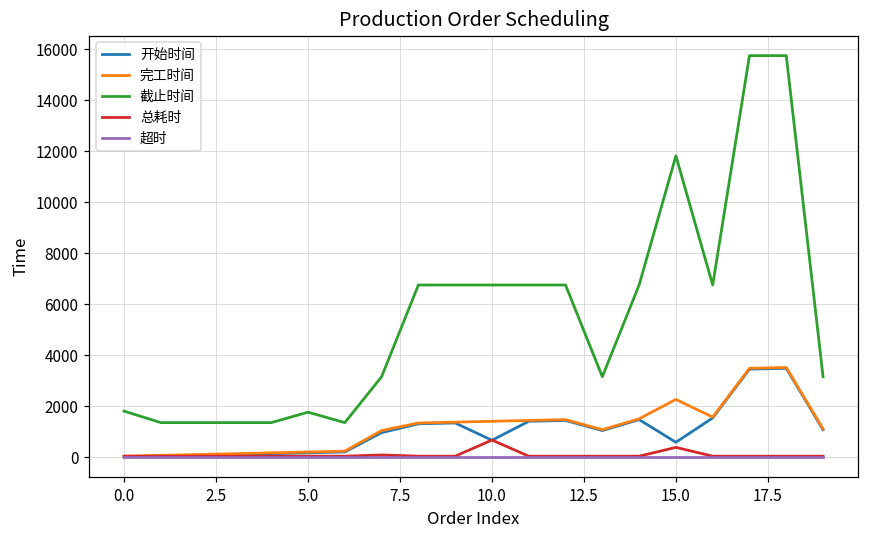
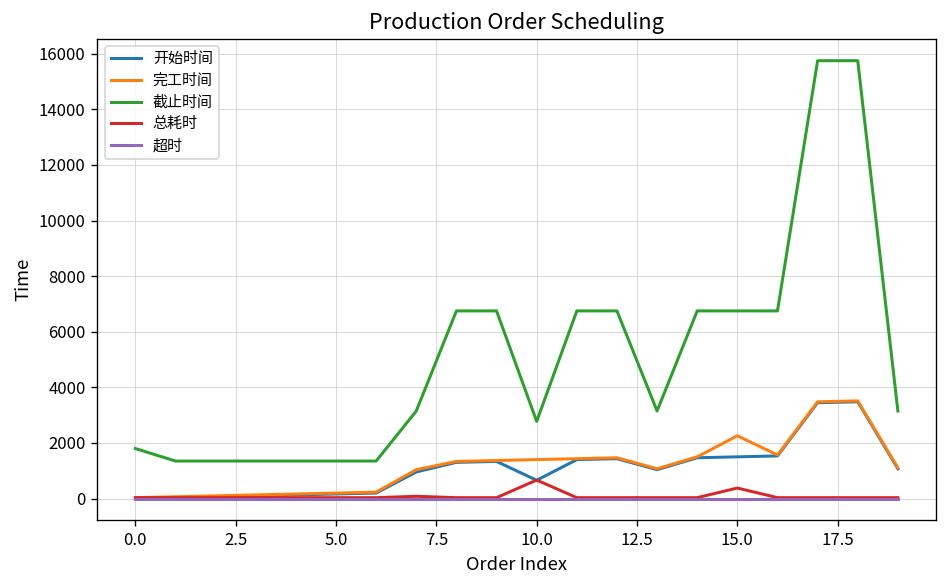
截止时间, 5.0: 1800 -> 1400
截止时间, 10.0: 6800 -> 2800
开始时间, 15.0: 600 -> 1500
截止时间, 15.0: 11800 -> 6800
